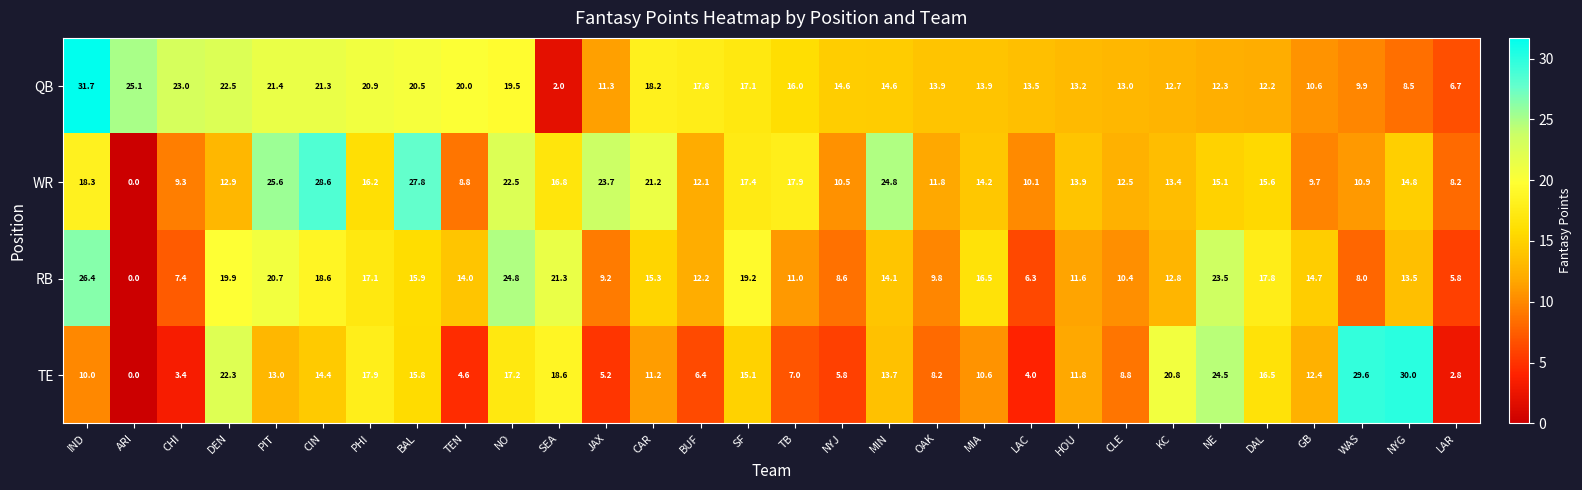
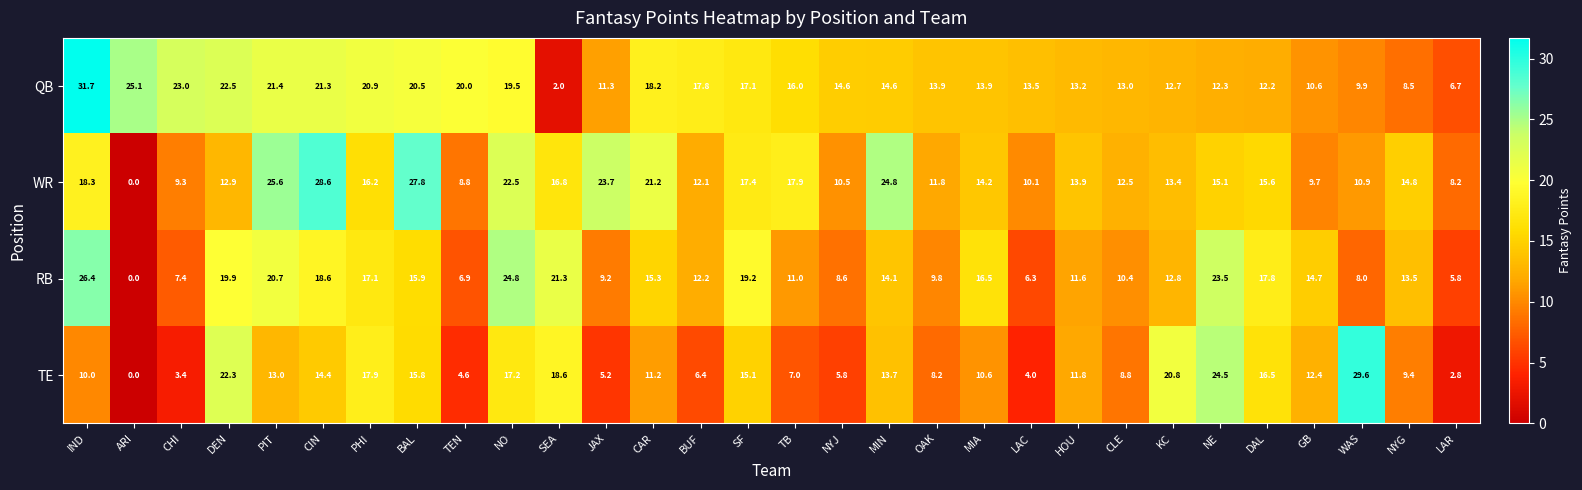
RB, TEN: 14.0 -> 6.9
TE, NYG: 30.0 -> 9.4
